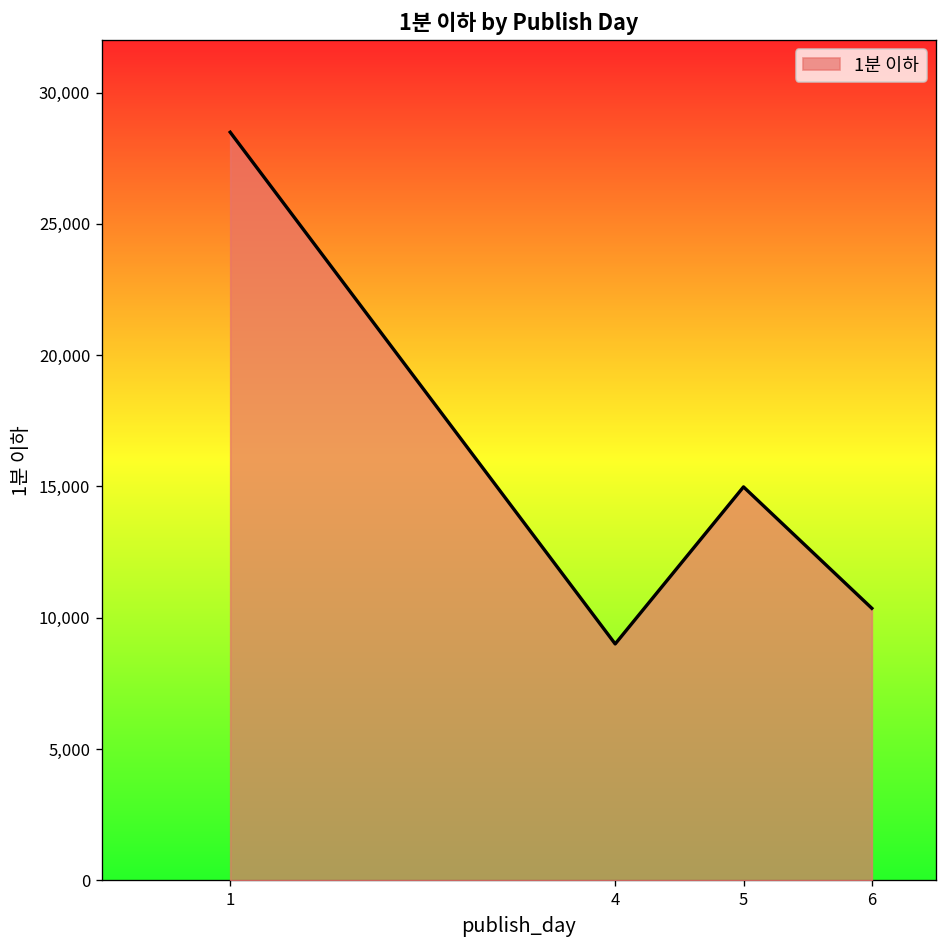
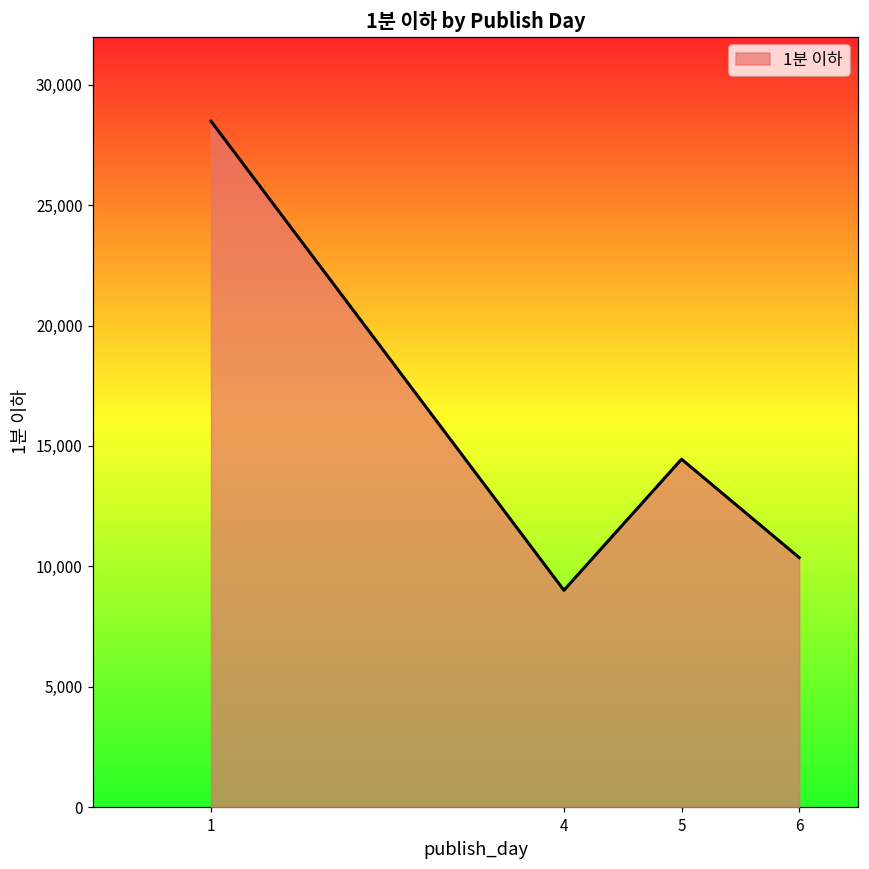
5: 15,000 -> 14,500
